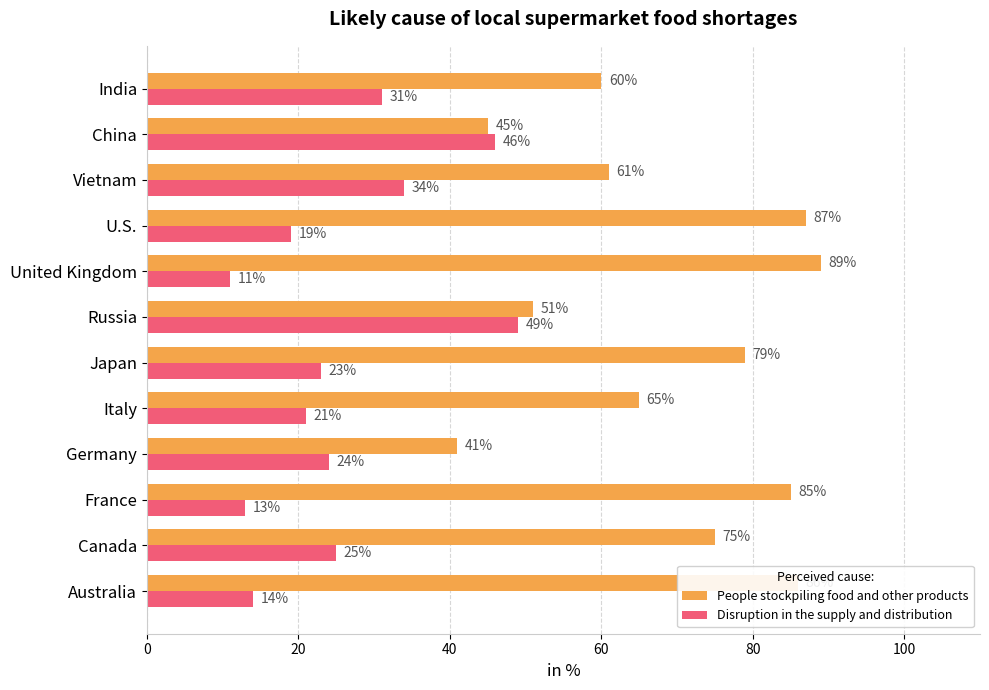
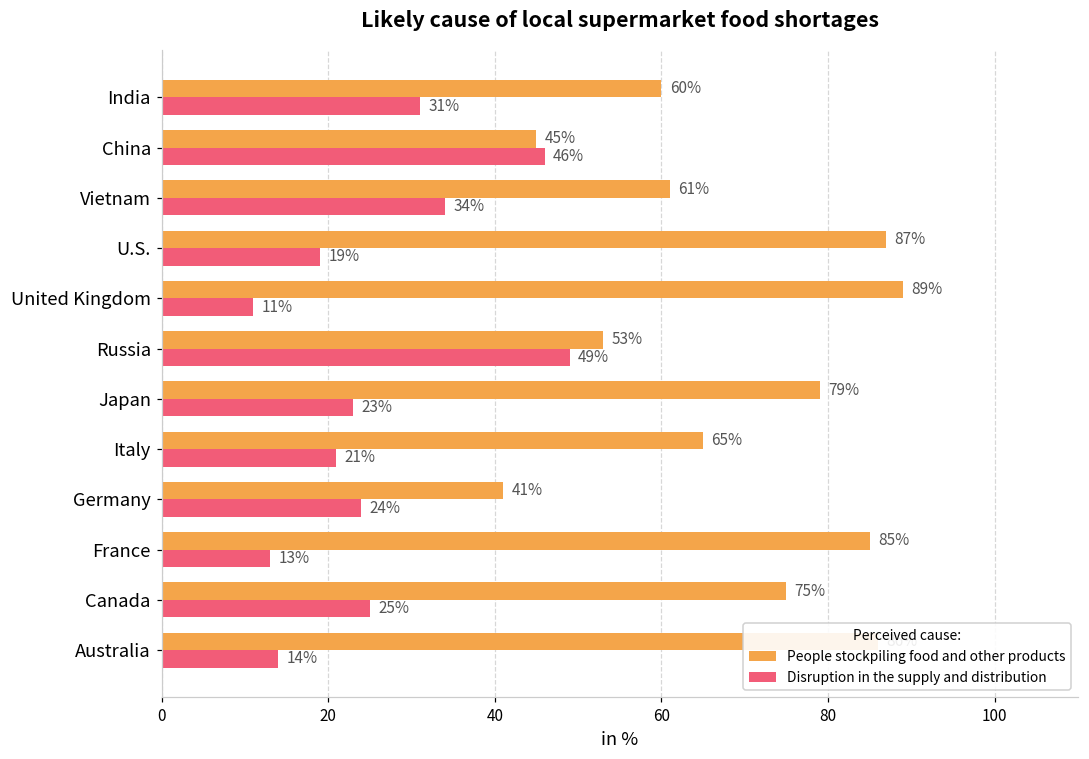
People stockpiling food and other products, Russia: 51% -> 53%
